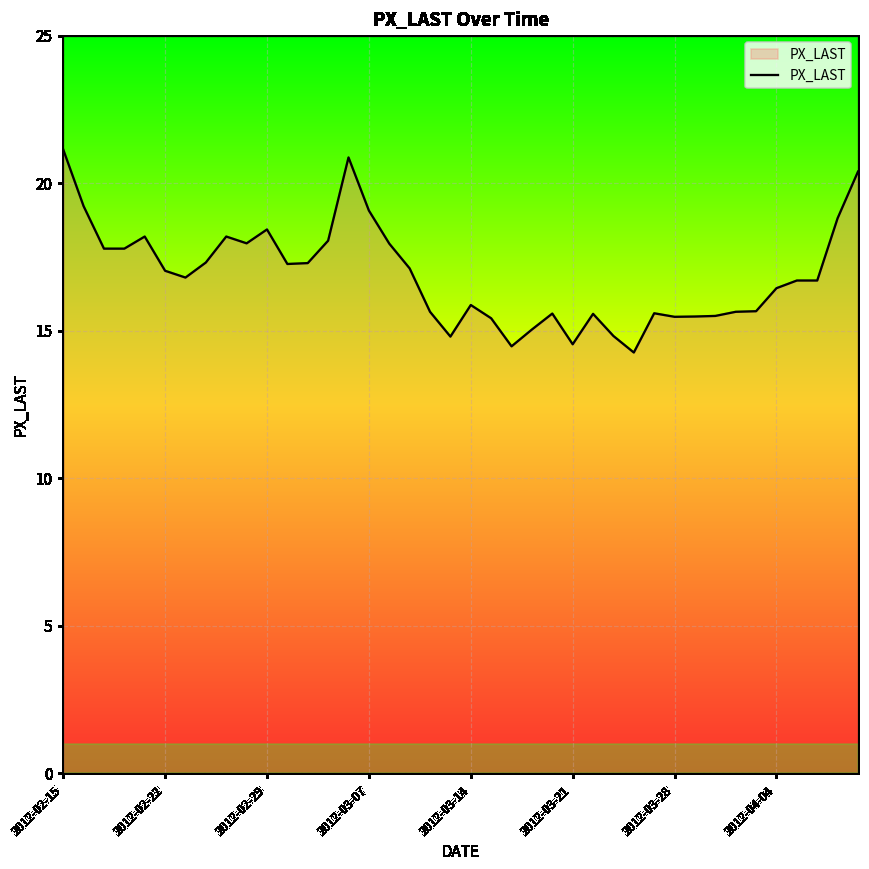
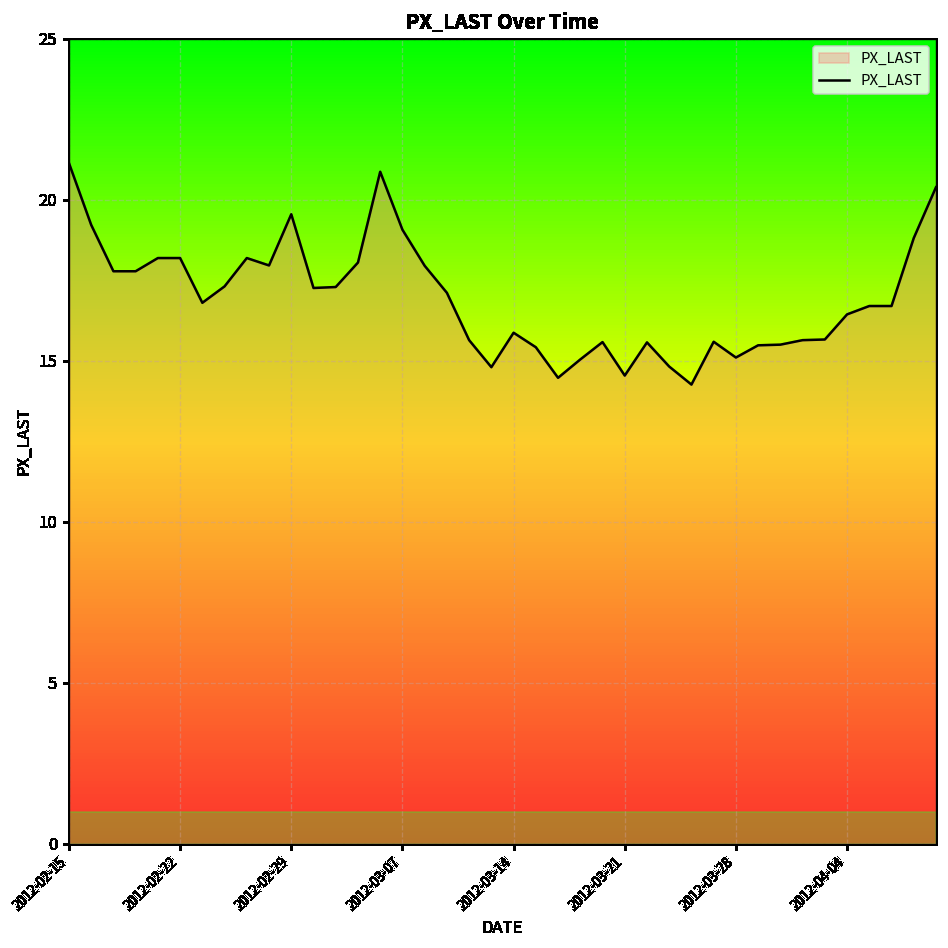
2012-02-22: 17.0 -> 18.2
2012-02-29: 18.4 -> 19.6
2012-03-28: 15.5 -> 15.1
